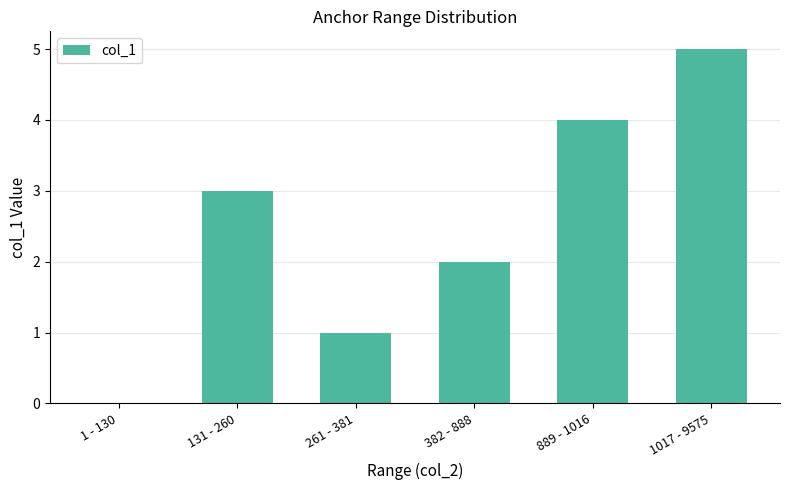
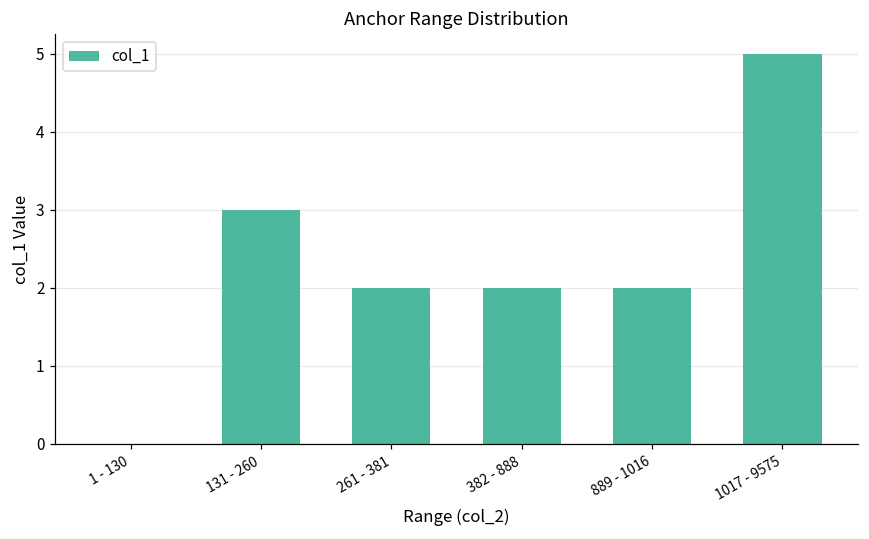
261 - 381: 1 -> 2
889 - 1016: 4 -> 2
